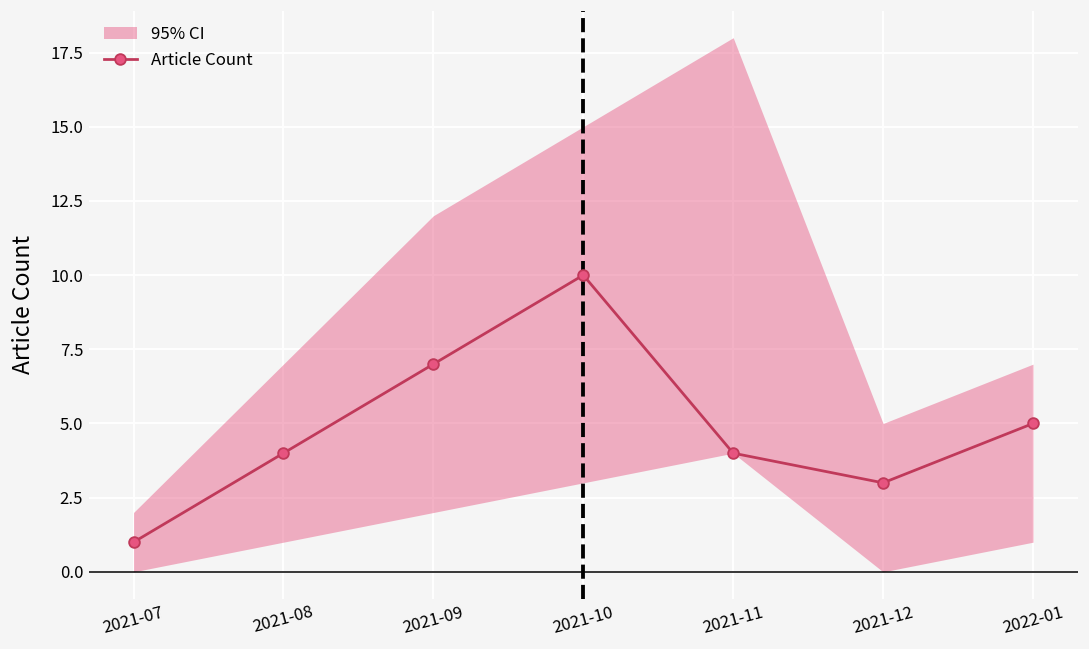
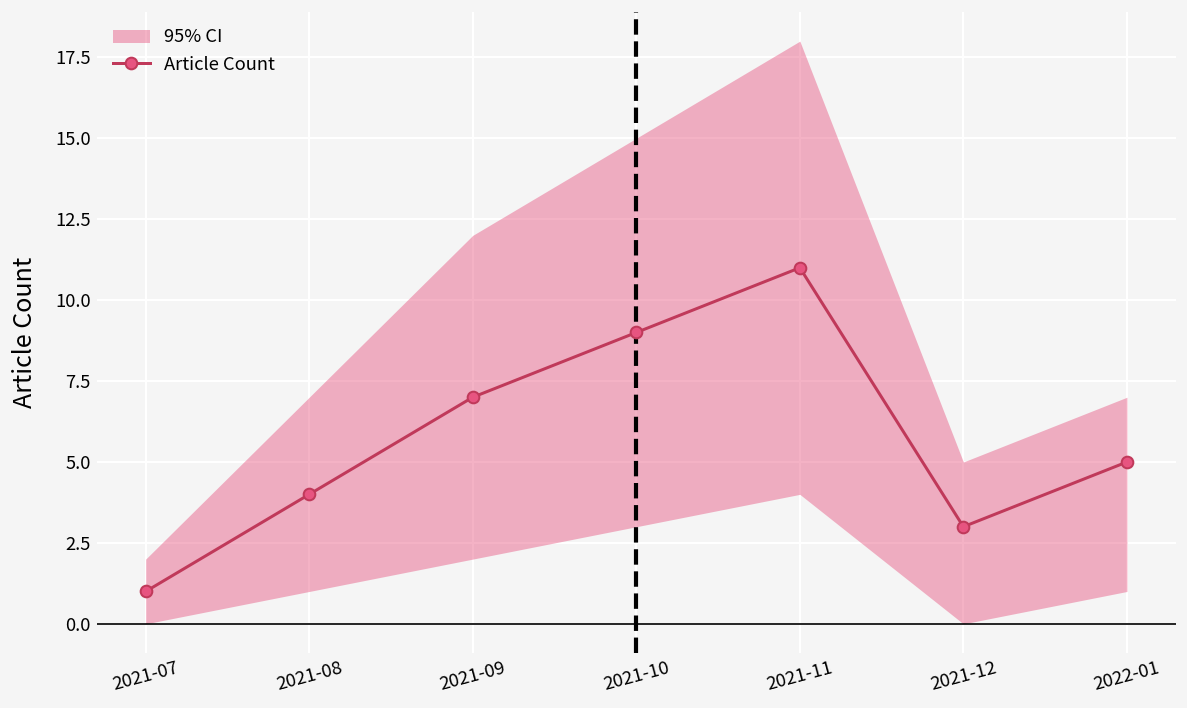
Article Count, 2021-10: 10 -> 9
Article Count, 2021-11: 4 -> 11
